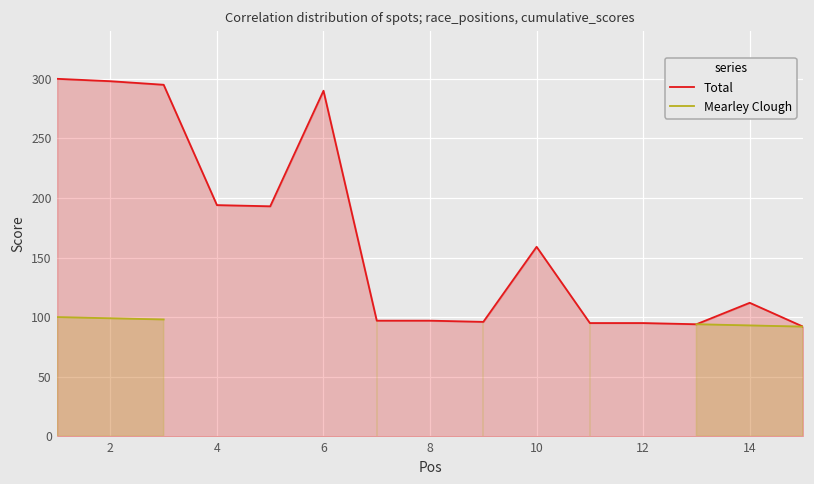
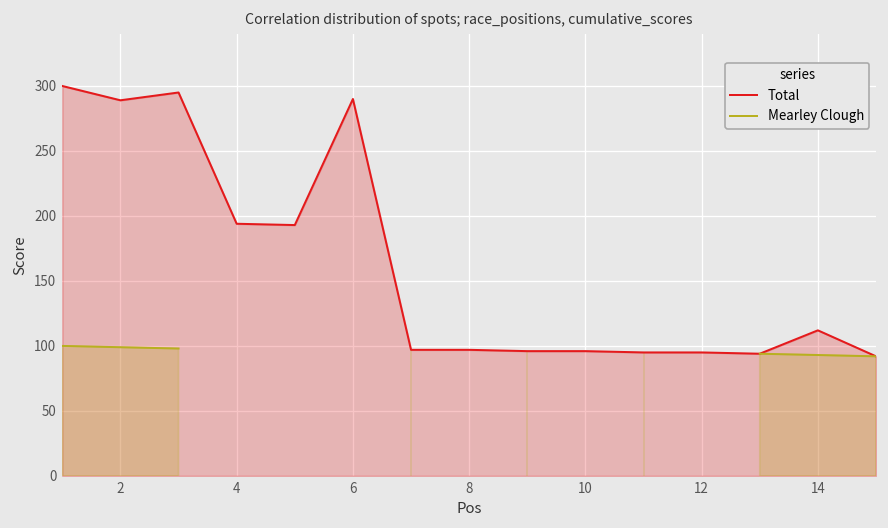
Total, 2: 298 -> 289
Total, 10: 159 -> 96
